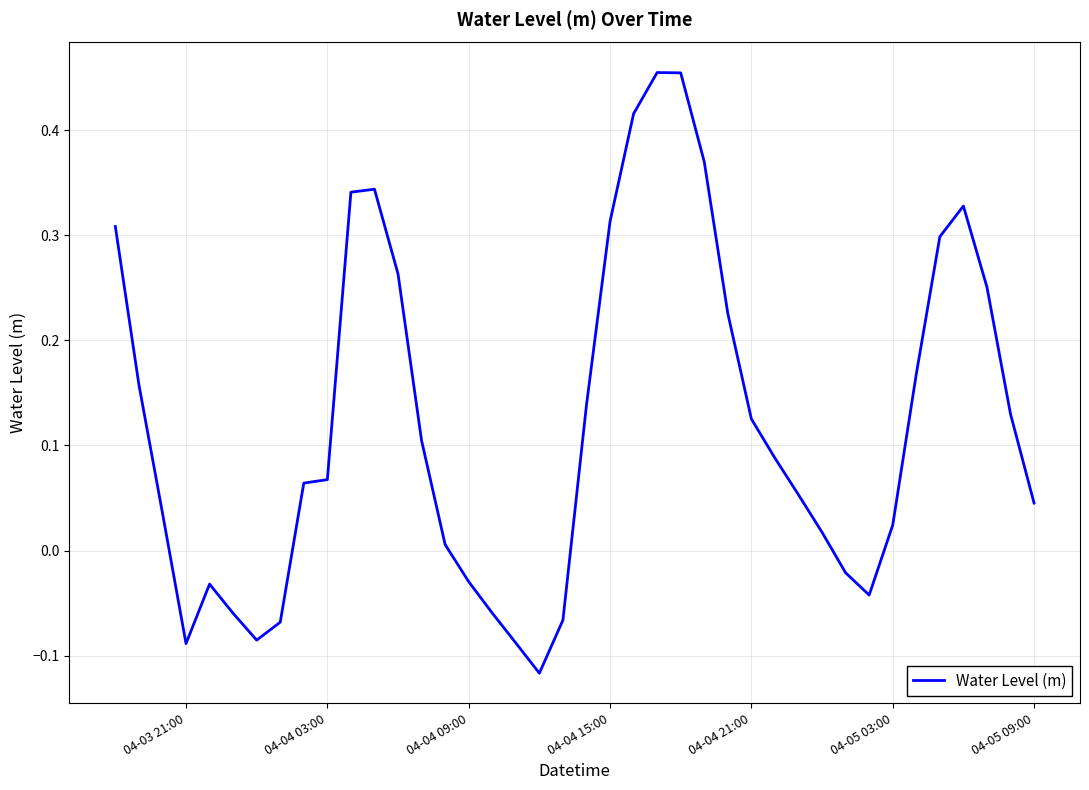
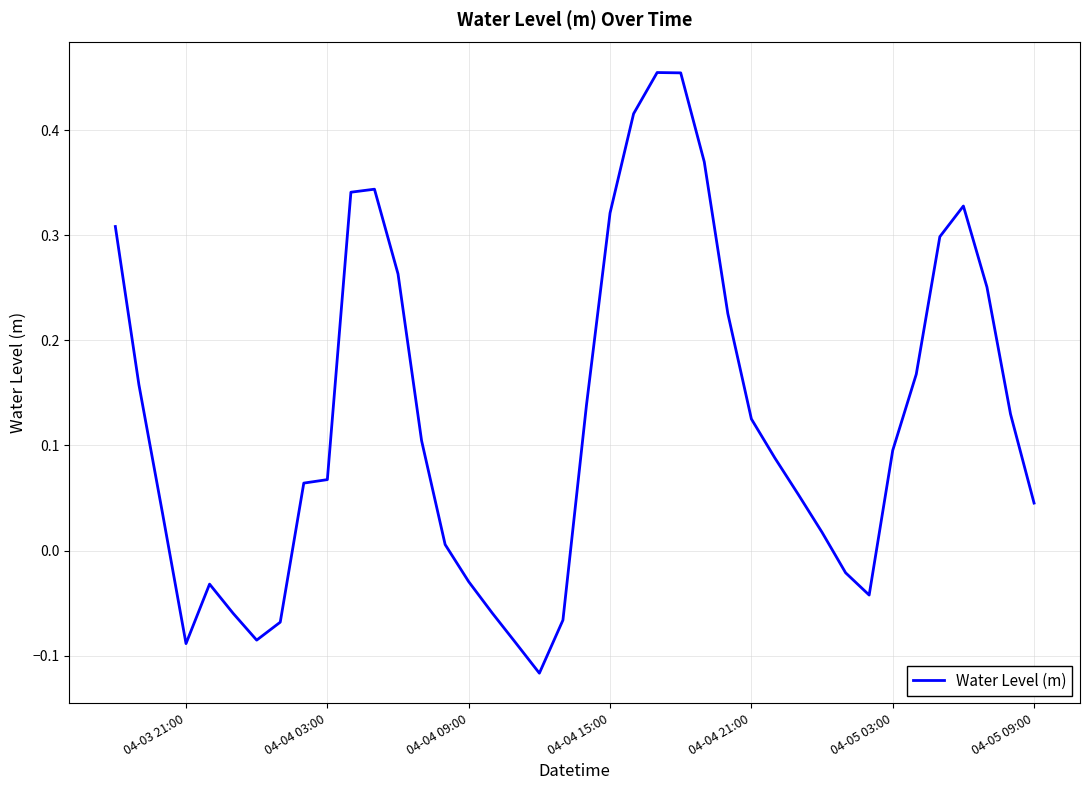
04-04 15:00: 0.313 -> 0.321
04-05 03:00: 0.024 -> 0.095
